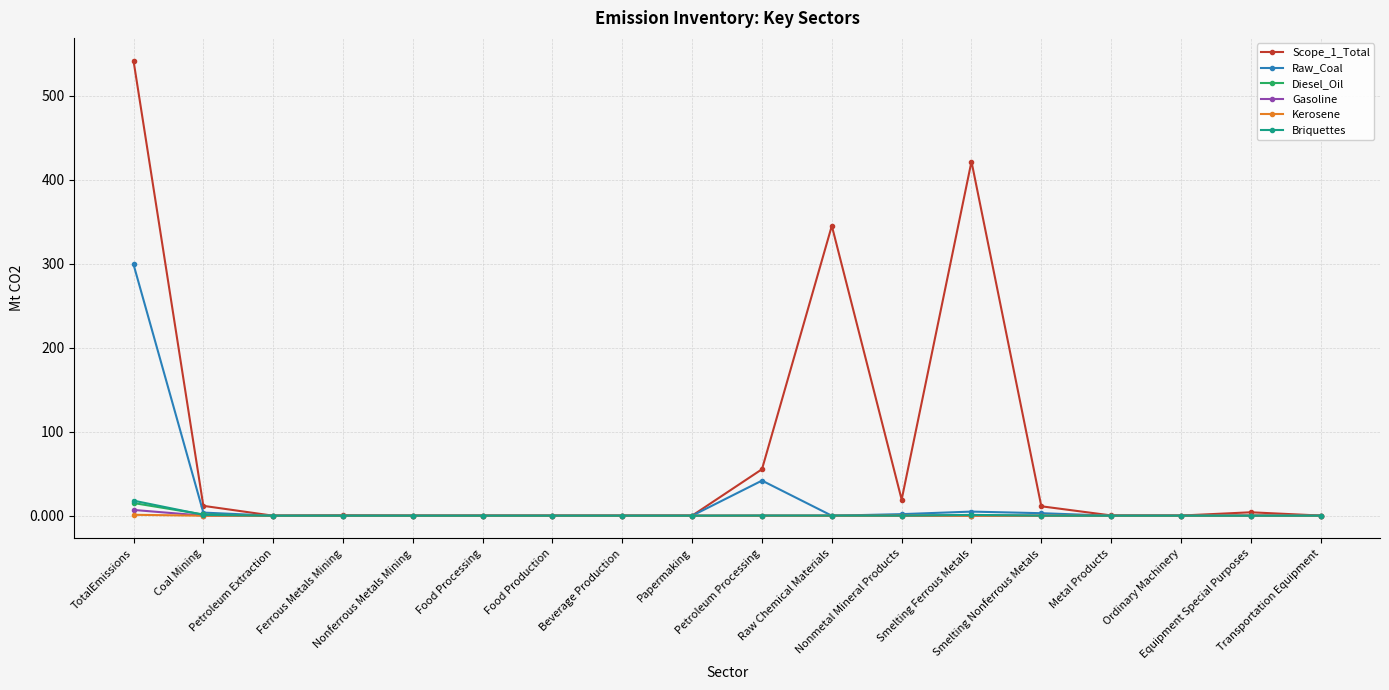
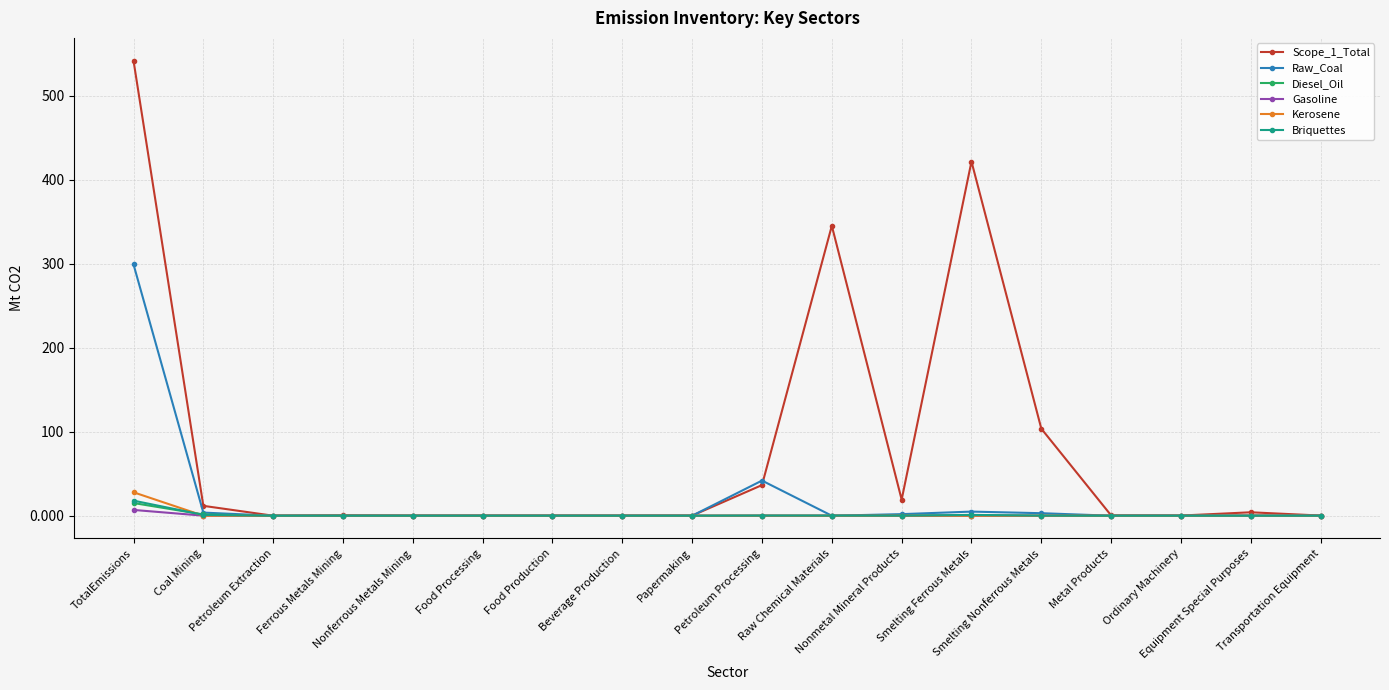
Kerosene, TotalEmissions: 0 -> 30
Scope_1_Total, Petroleum Processing: 60 -> 40
Scope_1_Total, Smelting Nonferrous Metals: 10 -> 100
